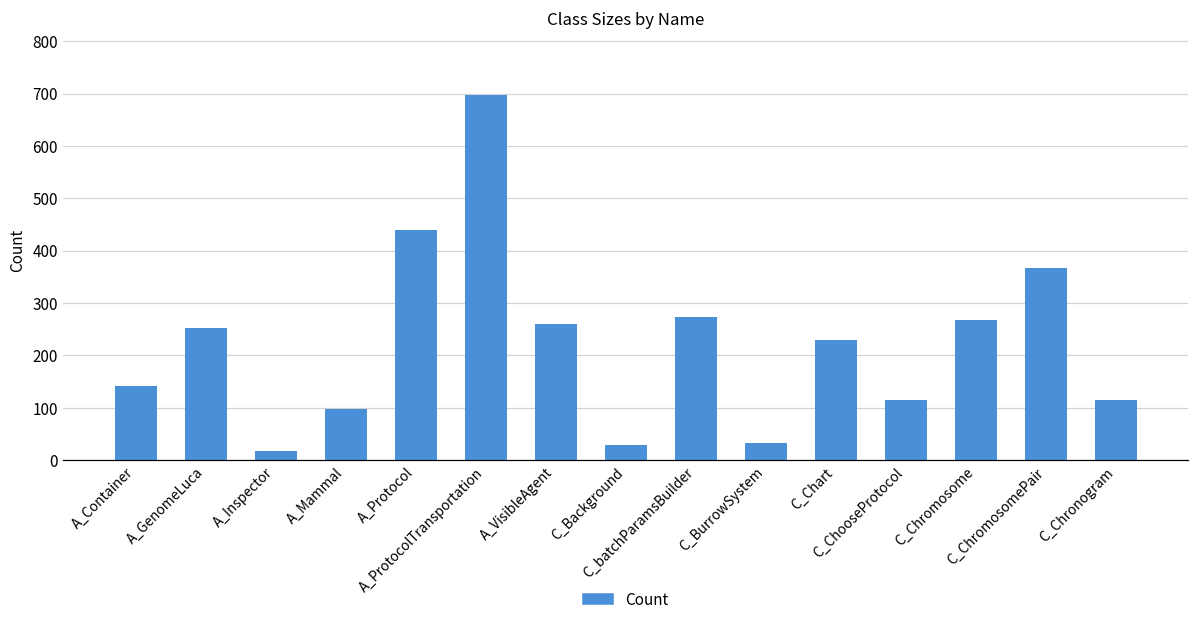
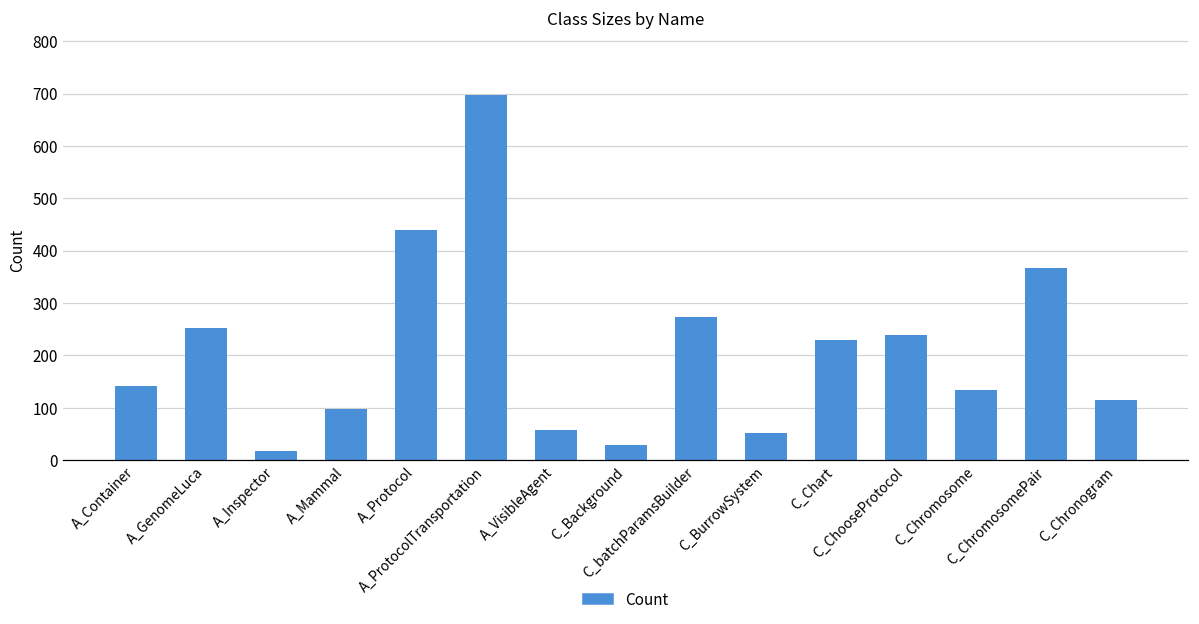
A_VisibleAgent: 260 -> 60
C_BurrowSystem: 30 -> 50
C_ChooseProtocol: 120 -> 240
C_Chromosome: 270 -> 130
